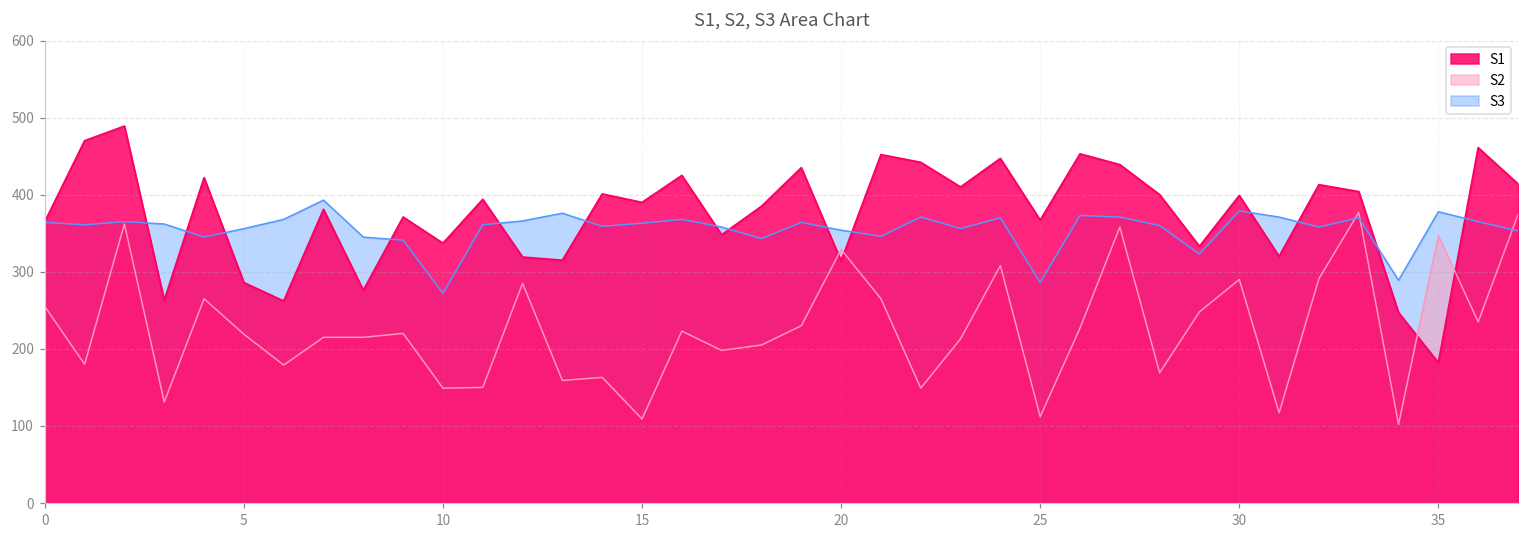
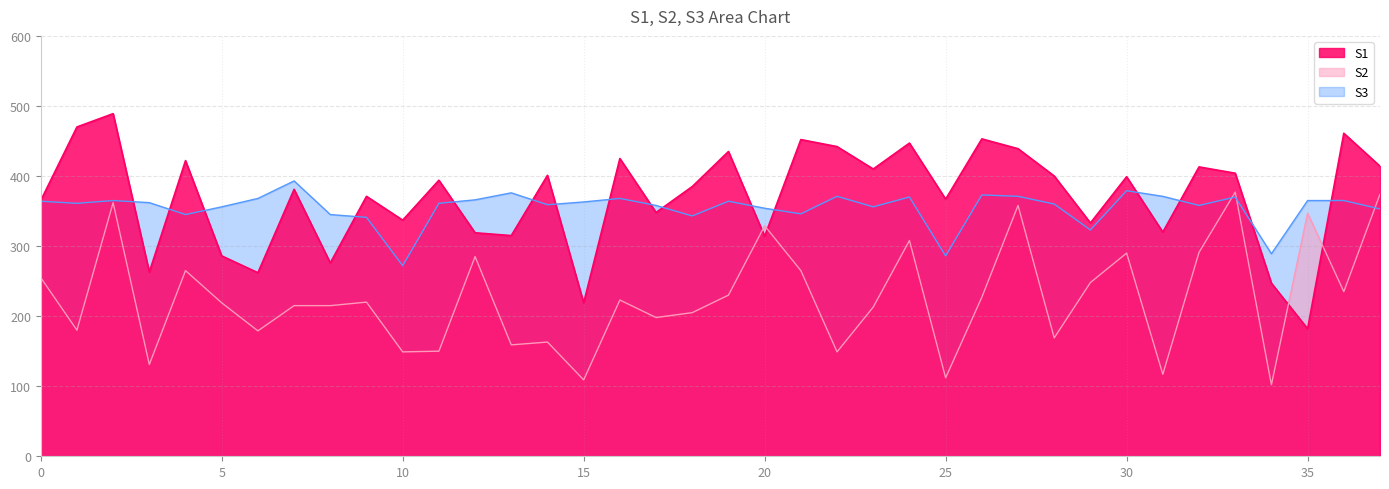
S1, 15: 390 -> 220
S3, 35: 380 -> 370
